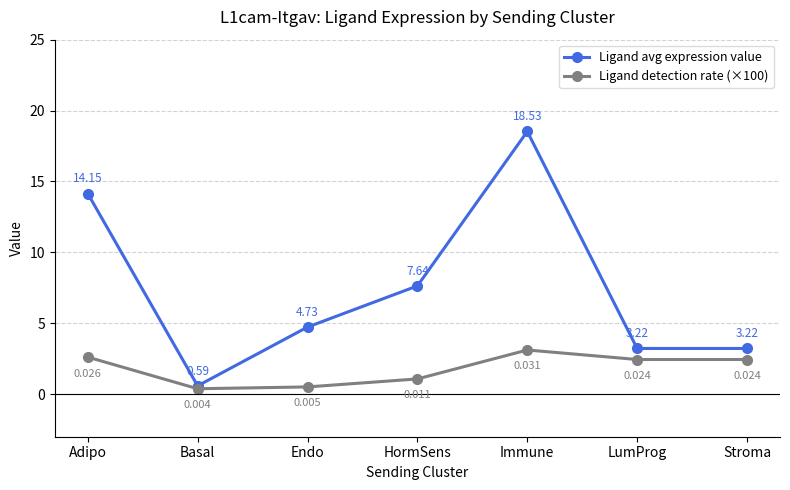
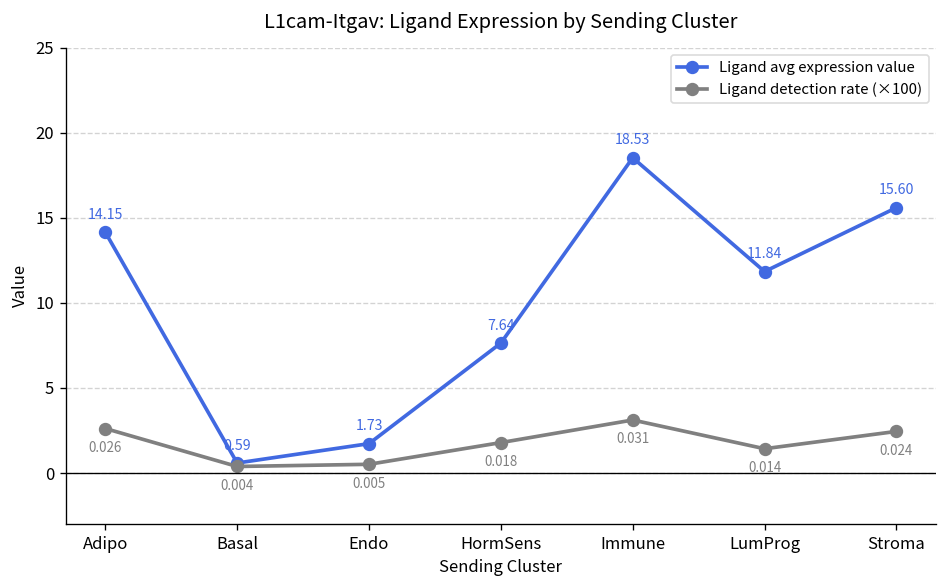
Ligand avg expression value, Endo: 4.73 -> 1.73
Ligand detection rate (×100), HormSens: 0.011 -> 0.018
Ligand avg expression value, LumProg: 3.22 -> 11.84
Ligand detection rate (×100), LumProg: 0.024 -> 0.014
Ligand avg expression value, Stroma: 3.22 -> 15.60
